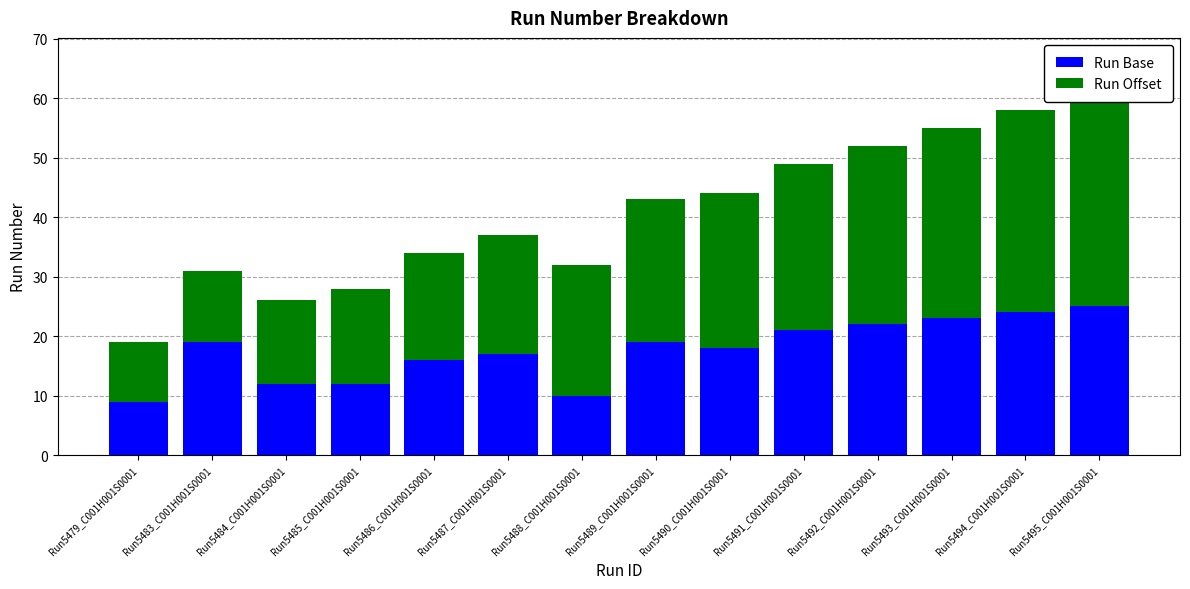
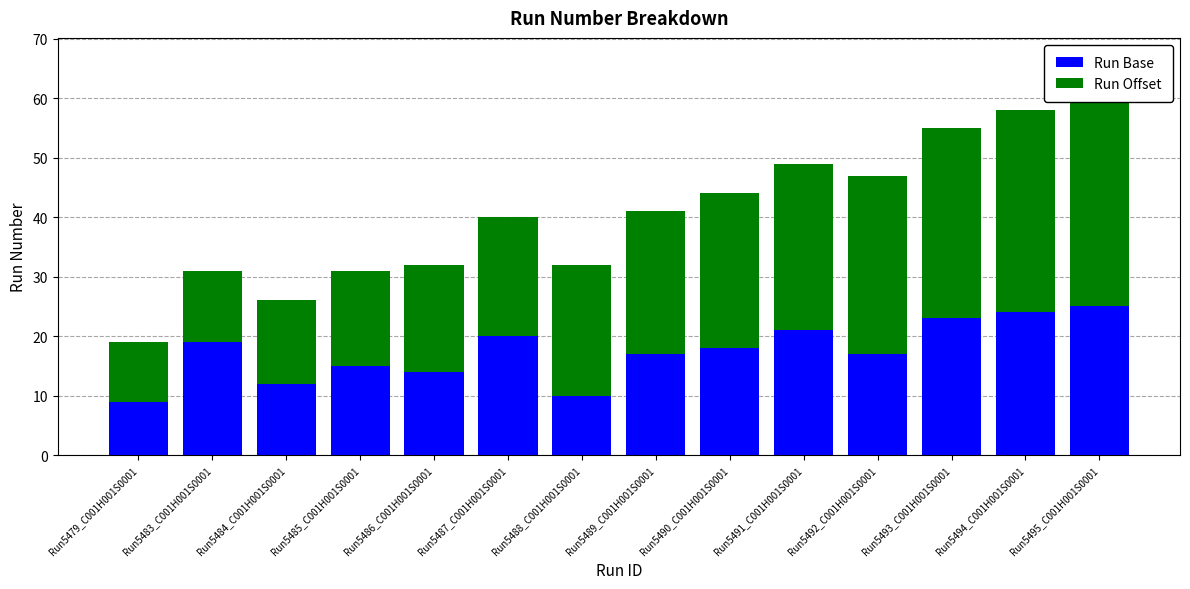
Run Base, Run5485_C001H001S0001: 12 -> 15
Run Base, Run5486_C001H001S0001: 16 -> 14
Run Base, Run5487_C001H001S0001: 17 -> 20
Run Base, Run5489_C001H001S0001: 19 -> 17
Run Base, Run5492_C001H001S0001: 22 -> 17
